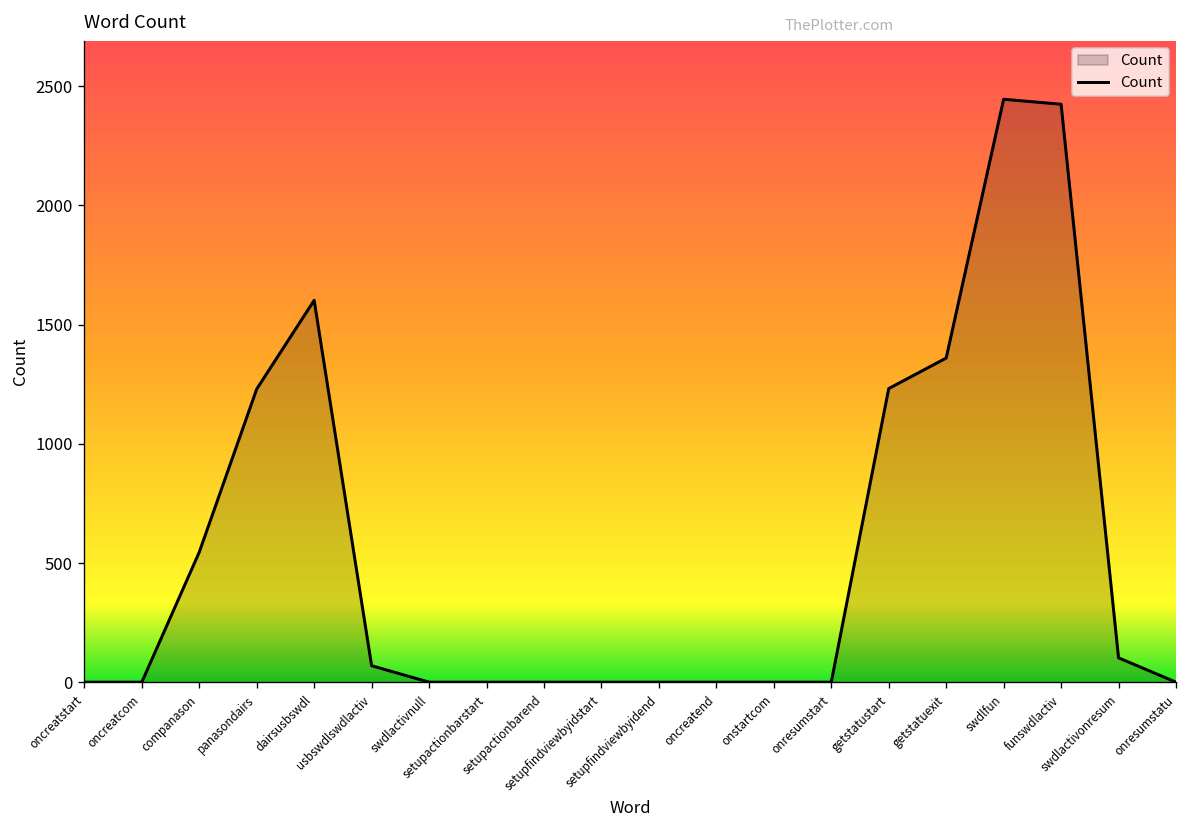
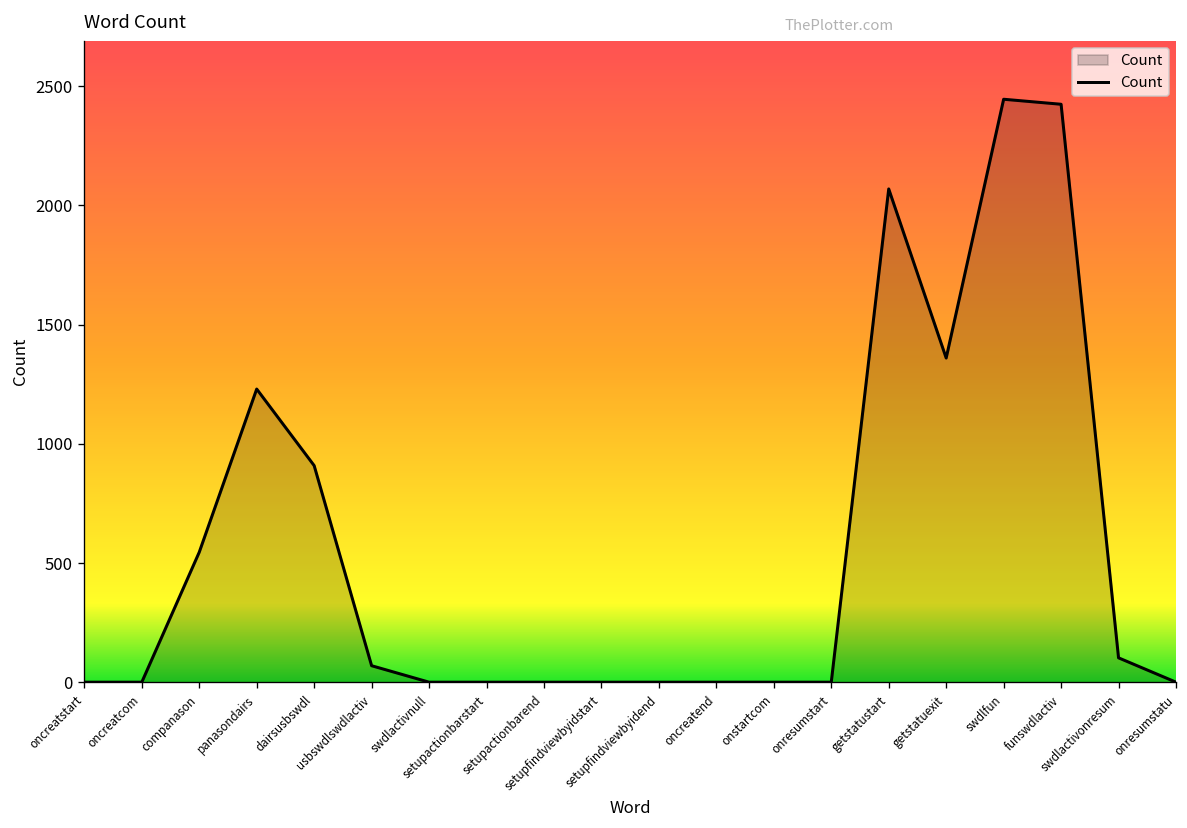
dairsusbswdl: 1600 -> 910
getstatustart: 1230 -> 2070
